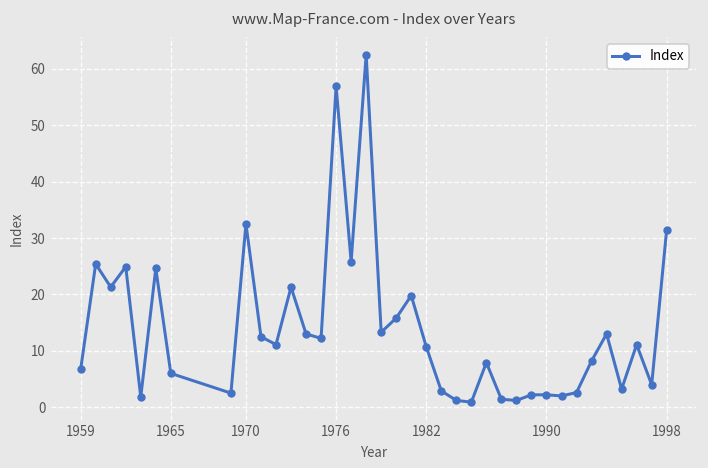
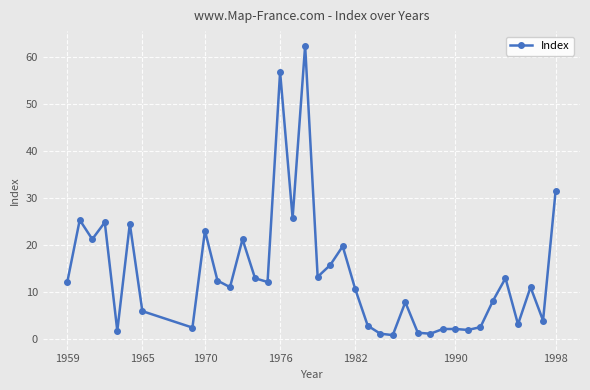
1959: 7 -> 12
1970: 33 -> 23
